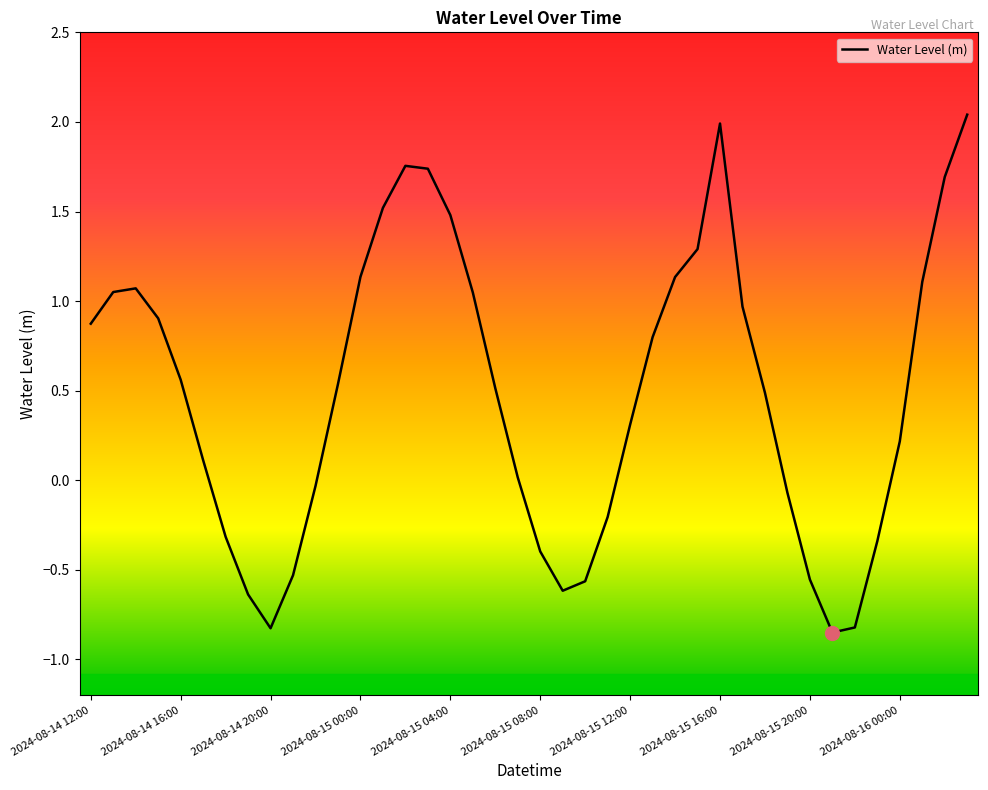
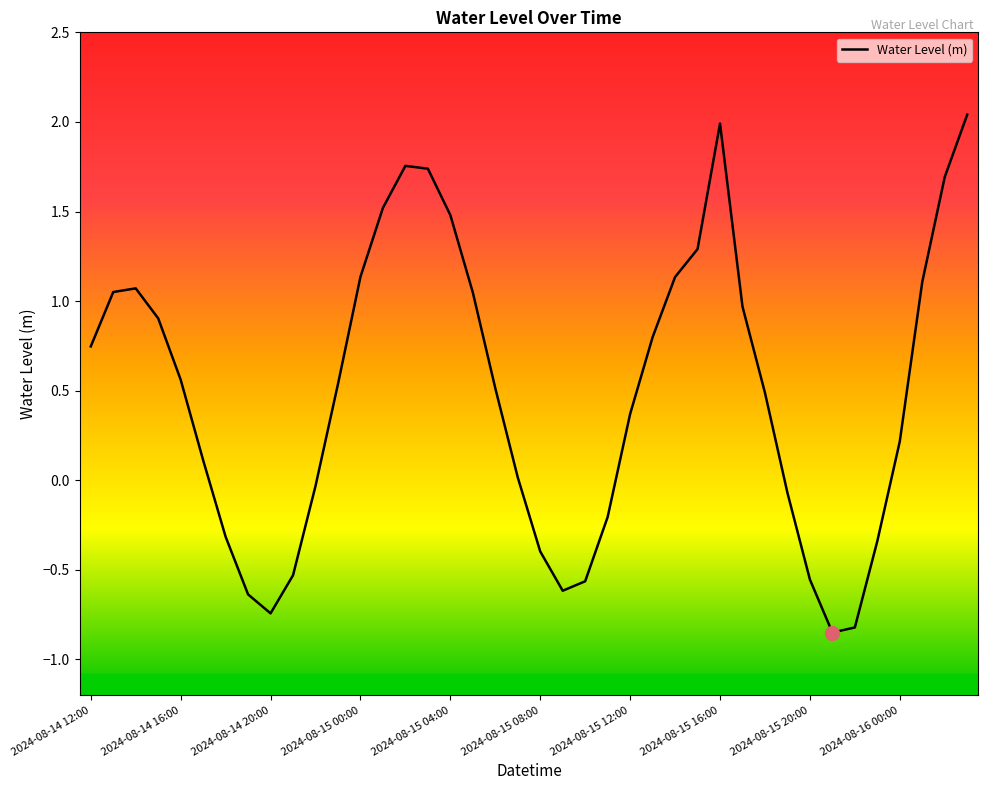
Water Level (m), 2024-08-14 12:00: 0.87 -> 0.75
Water Level (m), 2024-08-14 20:00: -0.83 -> -0.74
Water Level (m), 2024-08-15 12:00: 0.31 -> 0.37
